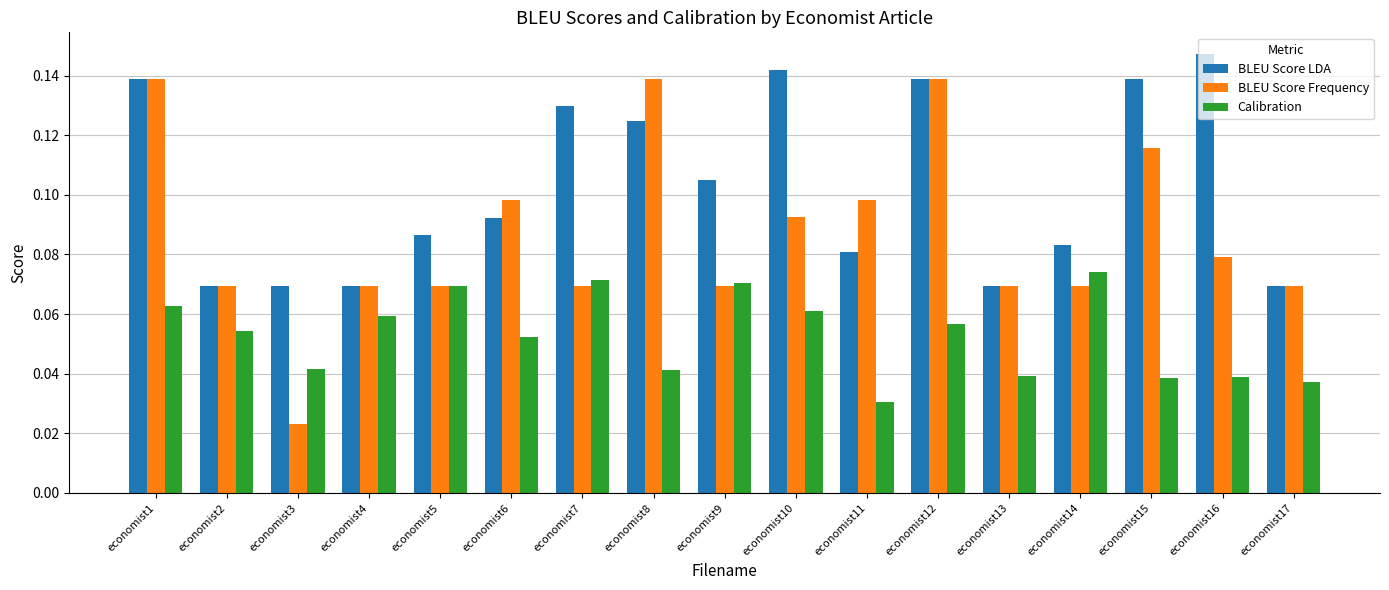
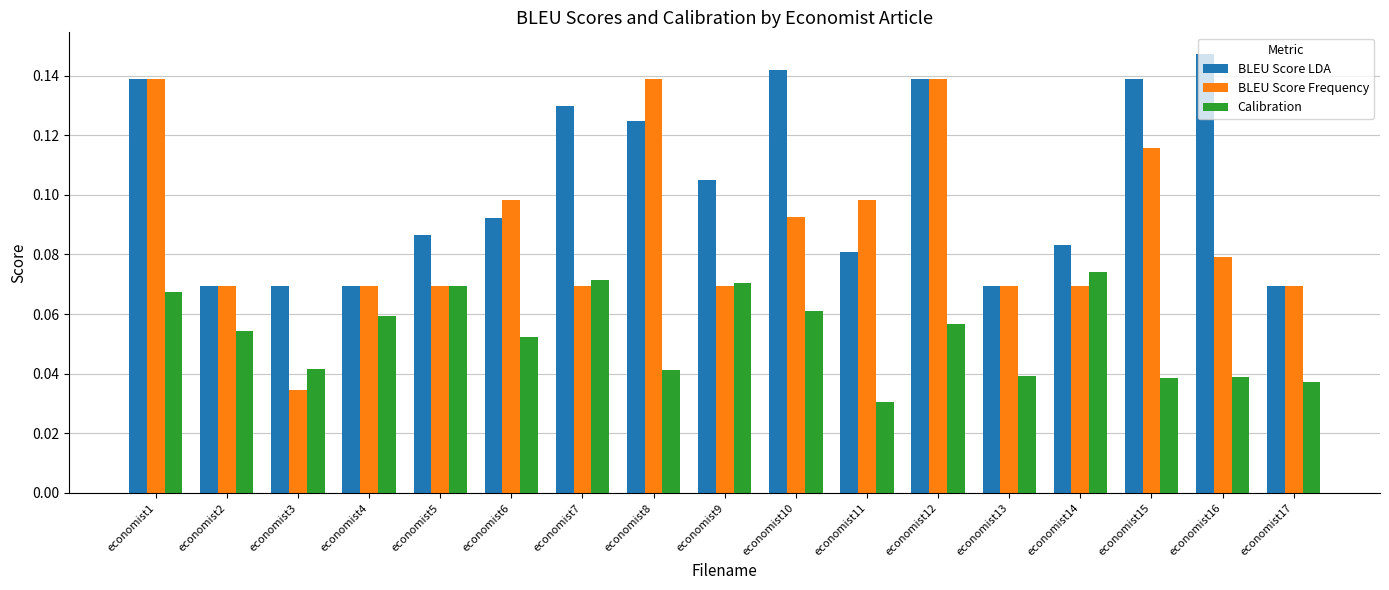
Calibration, economist1: 0.063 -> 0.067
BLEU Score Frequency, economist3: 0.023 -> 0.035
